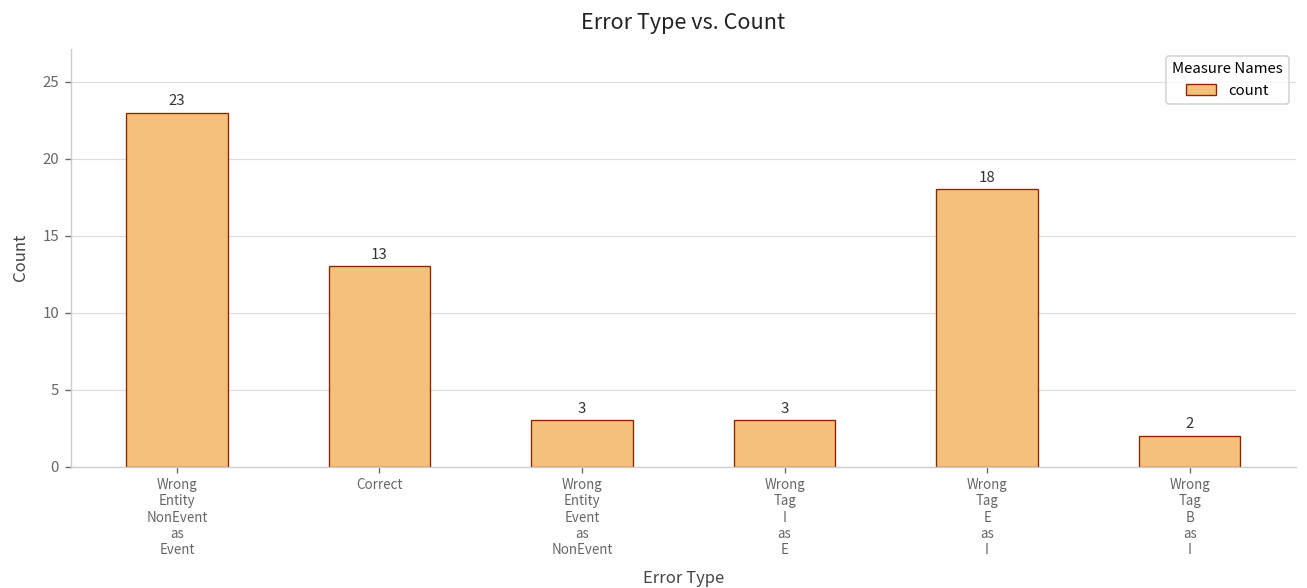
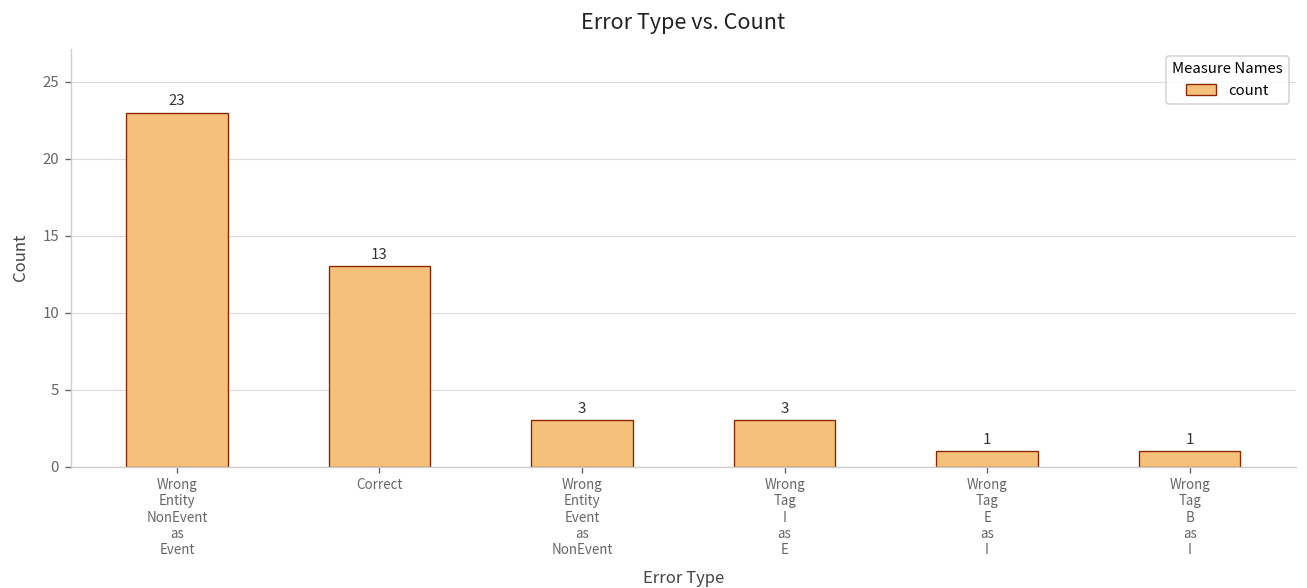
Wrong Tag E as I: 18 -> 1
Wrong Tag B as I: 2 -> 1
